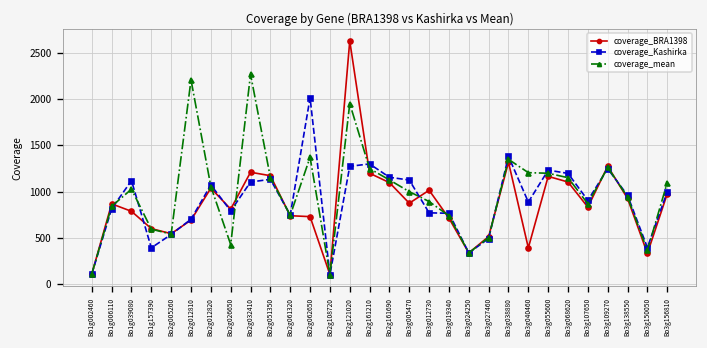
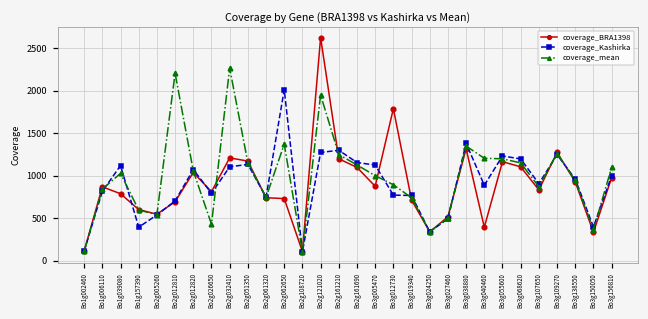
coverage_BRA1398, Bo3g012730: 1000 -> 1800
